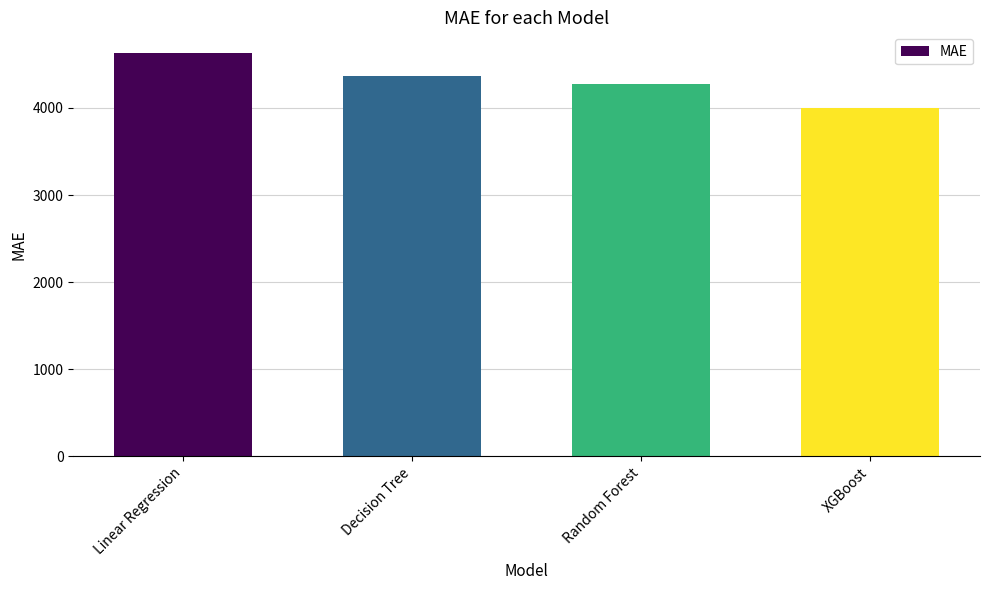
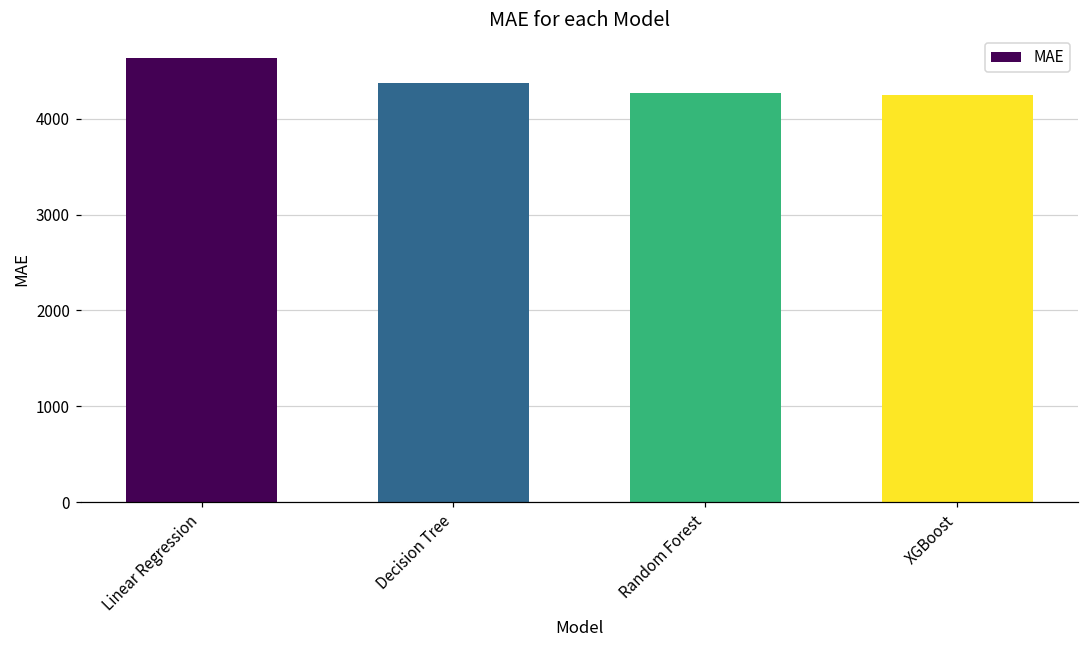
XGBoost: 4000 -> 4200
